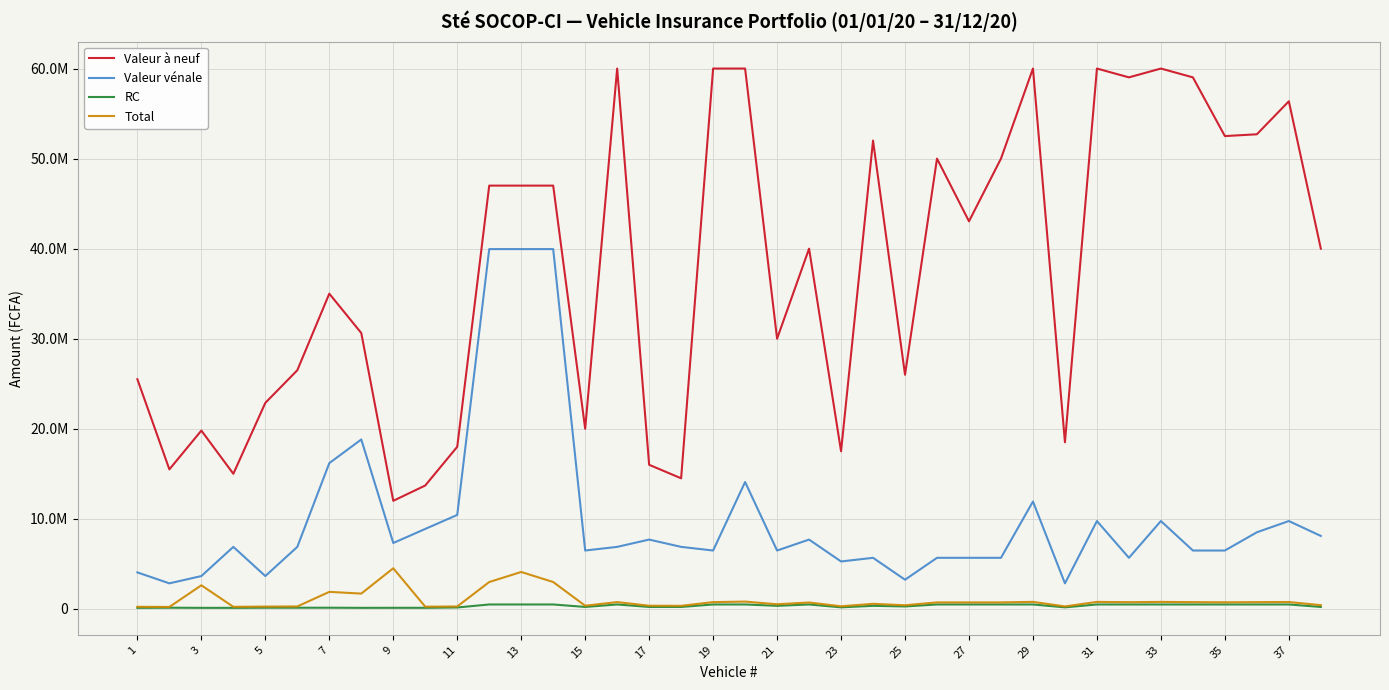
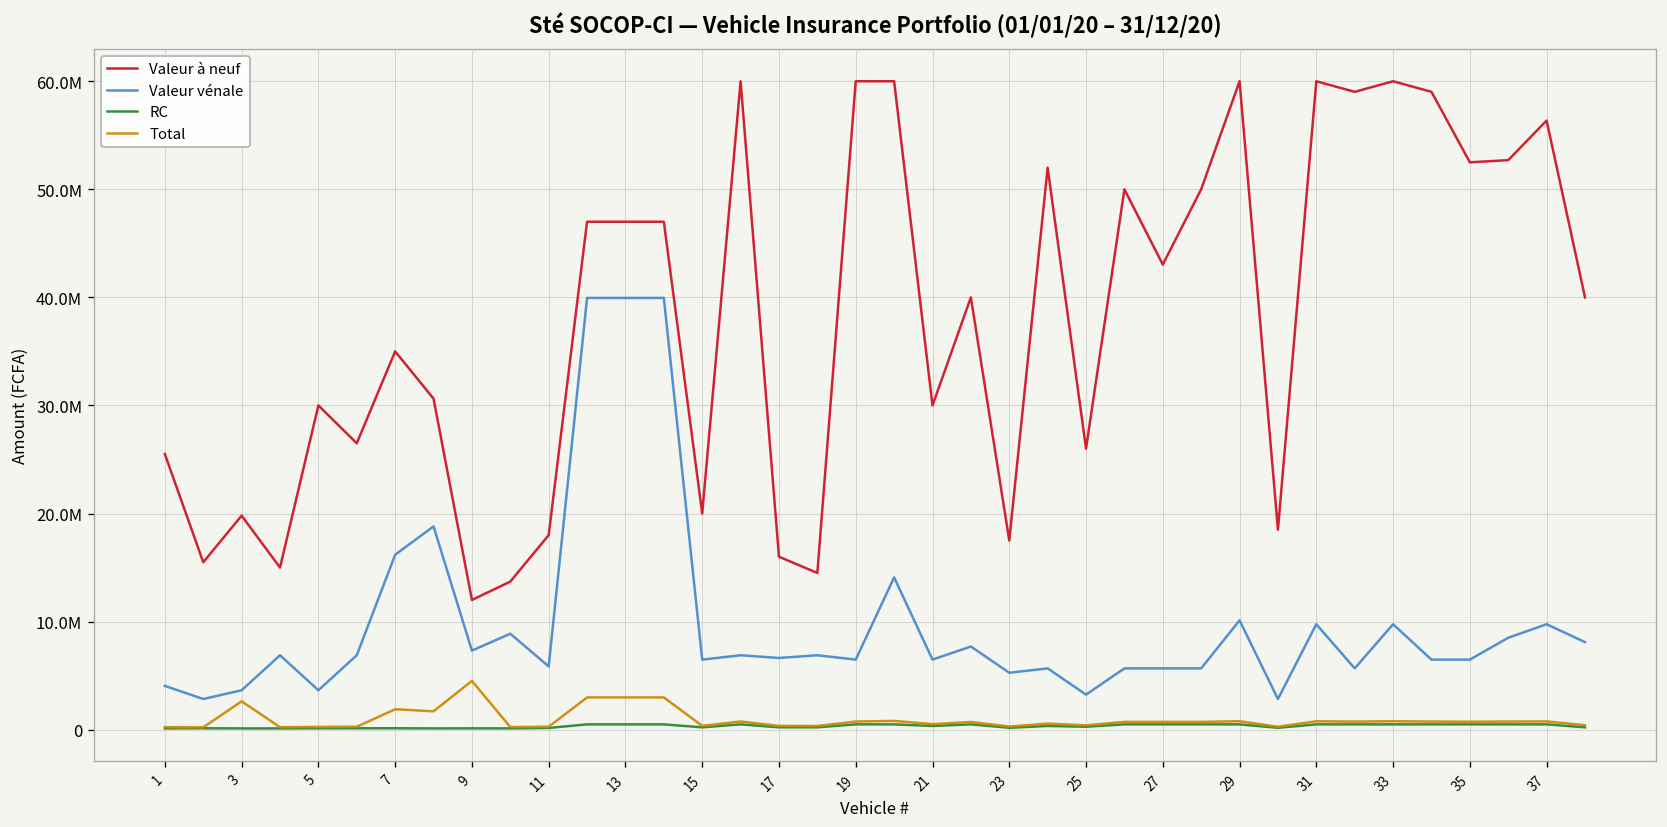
Valeur à neuf, 5: 23000000 -> 30000000
Valeur vénale, 11: 10000000 -> 6000000
Total, 13: 4000000 -> 3000000
Valeur vénale, 17: 8000000 -> 7000000
Valeur vénale, 29: 12000000 -> 10000000
